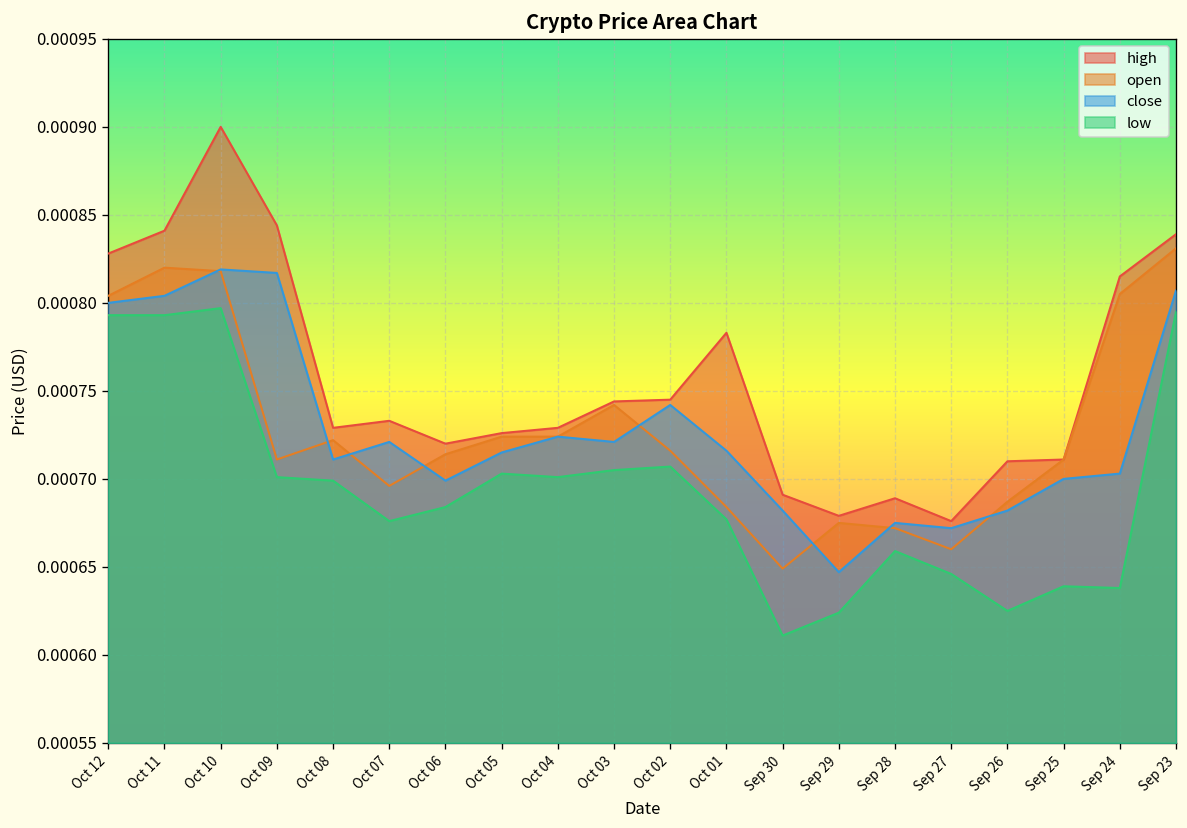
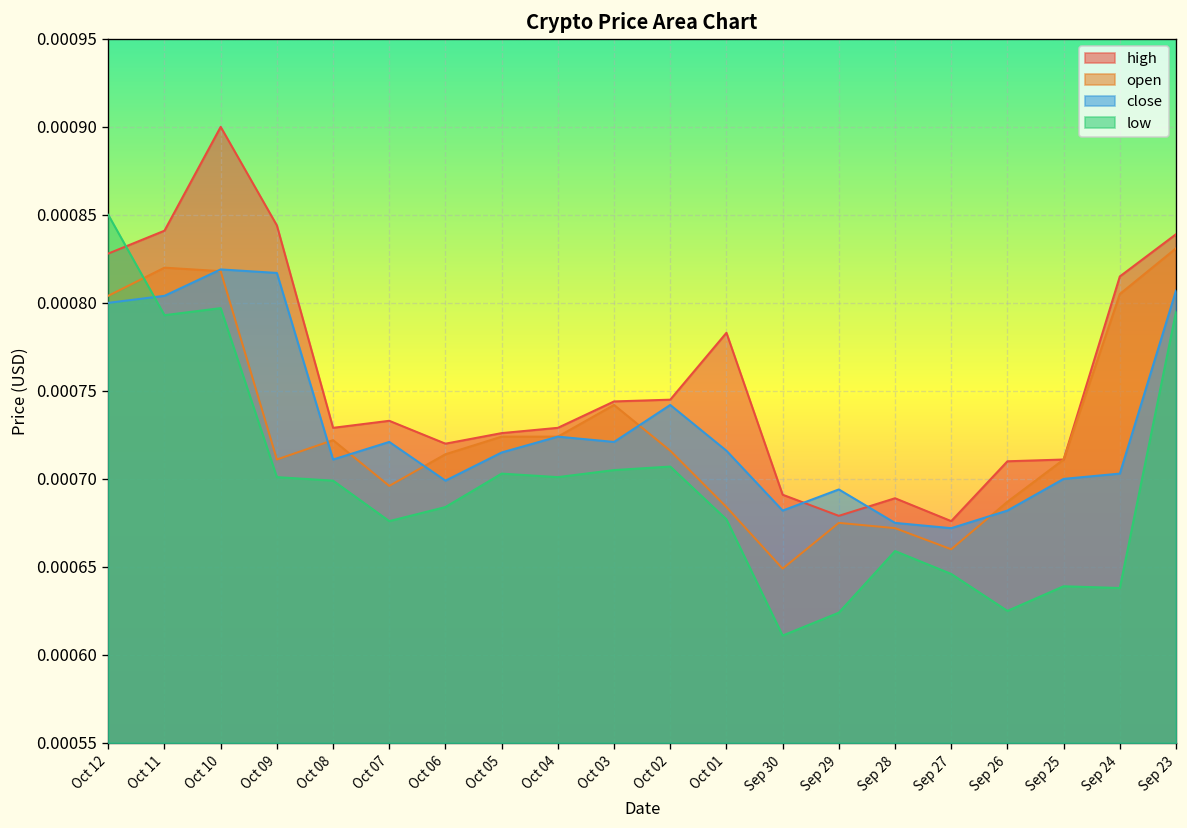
low, Oct 12: 0.000793 -> 0.000850
close, Sep 29: 0.000647 -> 0.000694
